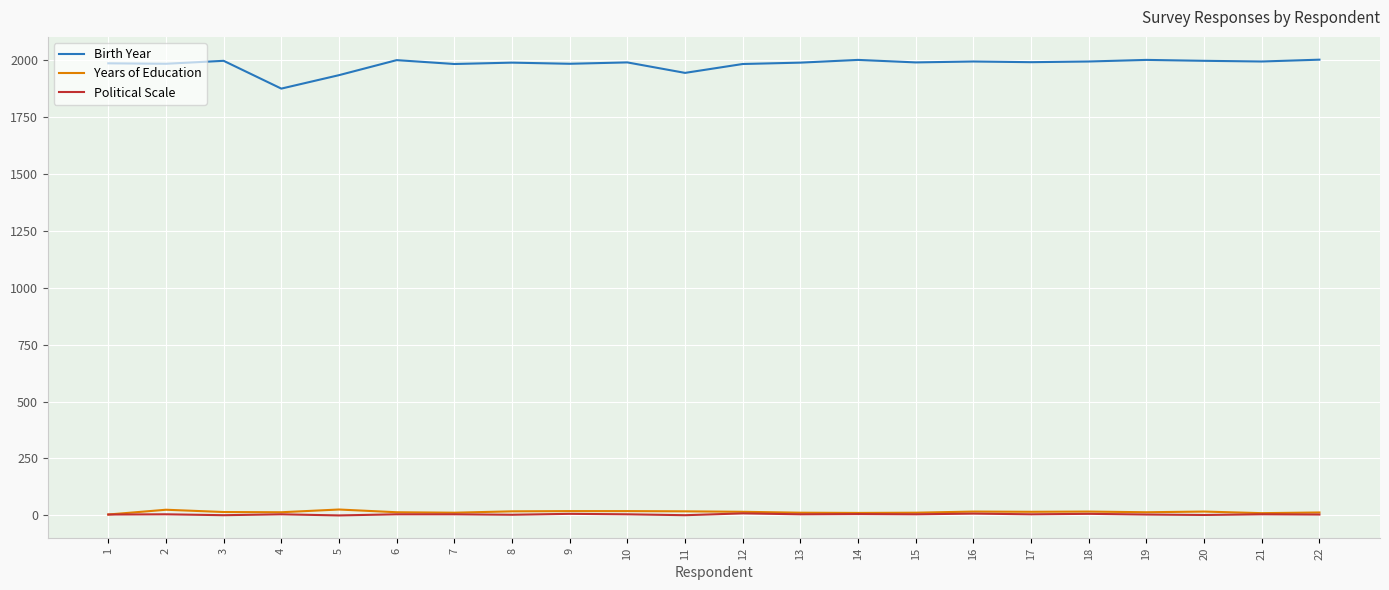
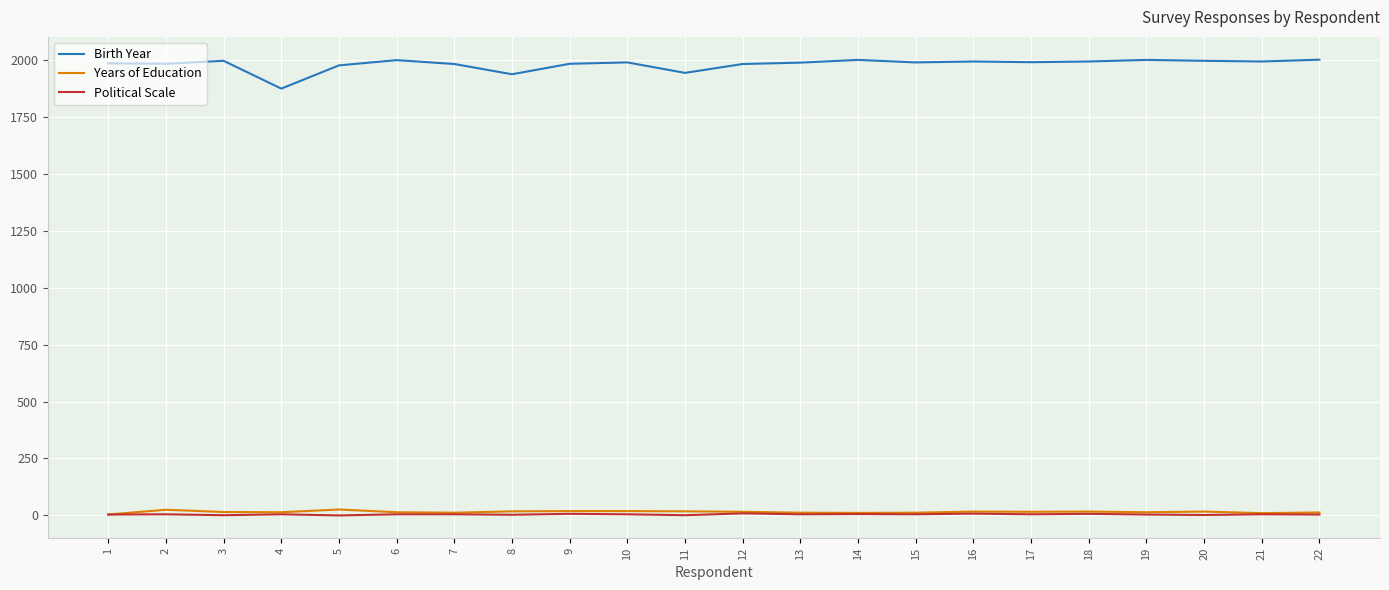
Birth Year, 5: 1930 -> 1980
Birth Year, 8: 1990 -> 1940
